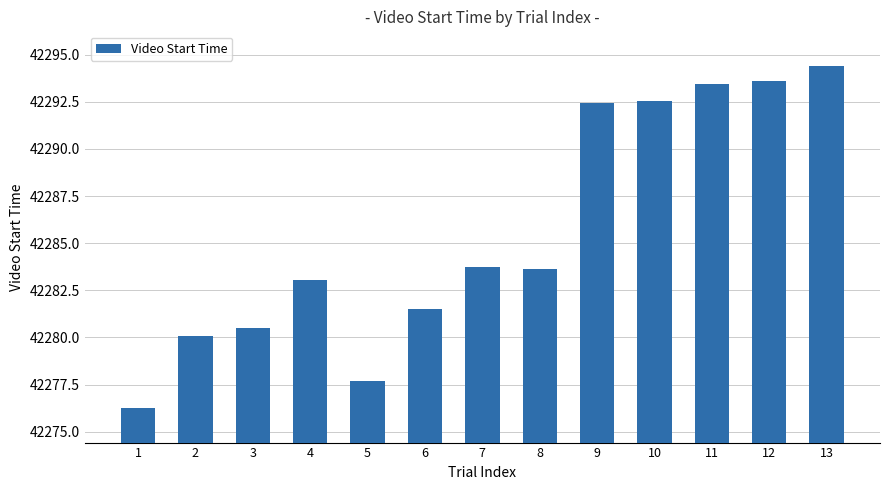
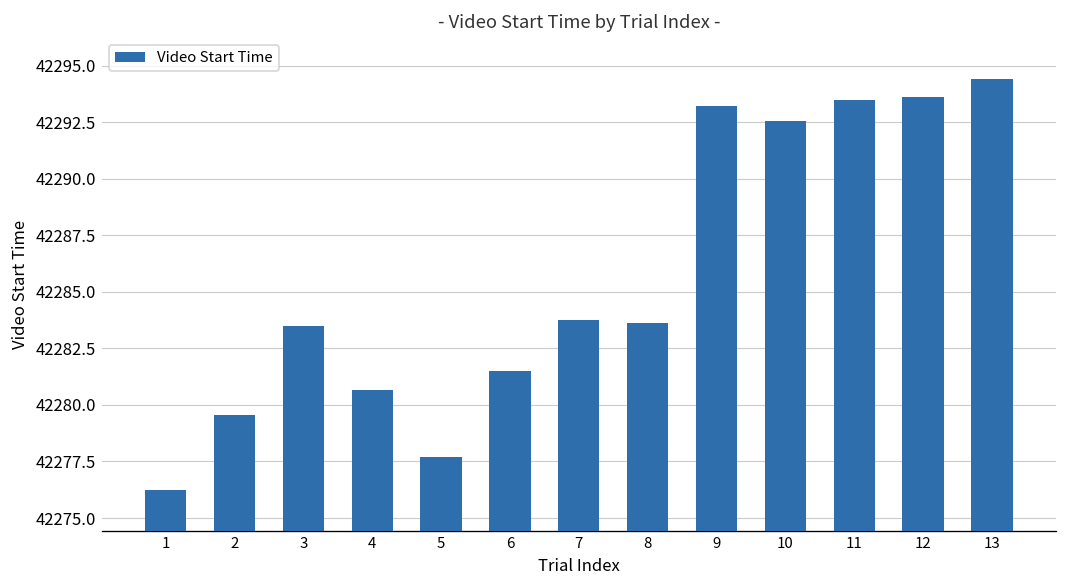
2: 42280.1 -> 42279.5
3: 42280.5 -> 42283.5
4: 42283.0 -> 42280.6
9: 42292.4 -> 42293.2
